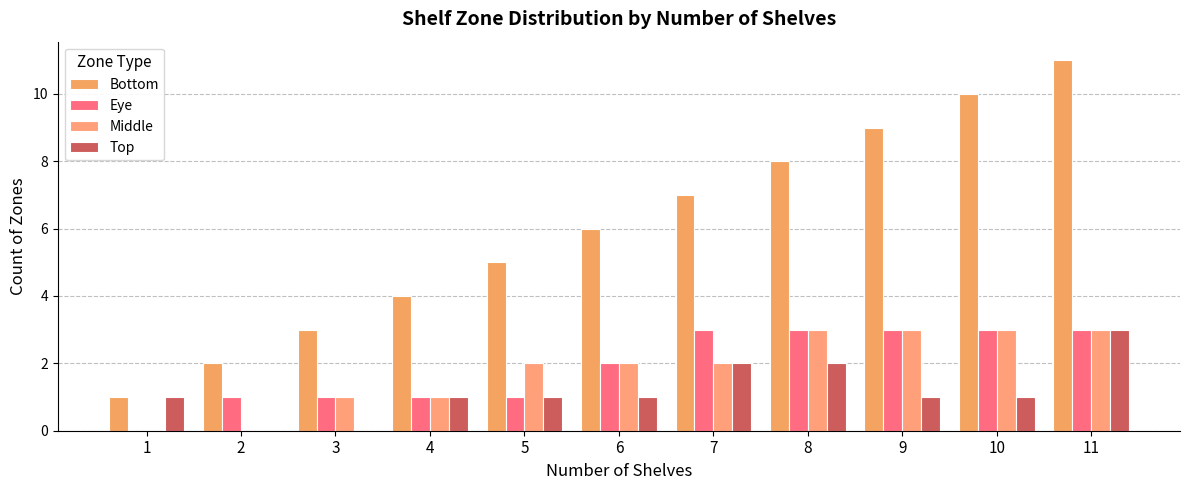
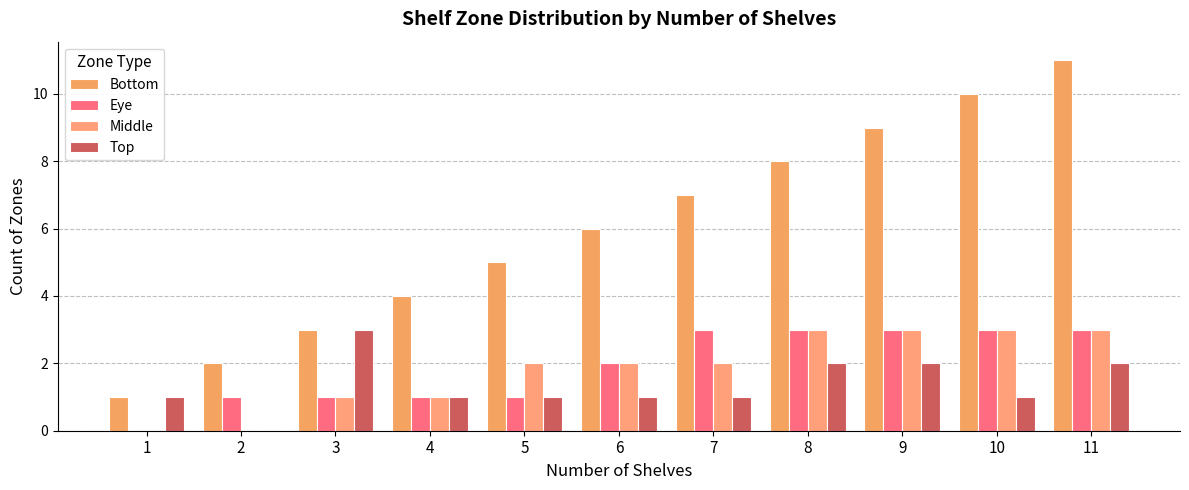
Top, 3: 0 -> 3
Top, 7: 2 -> 1
Top, 9: 1 -> 2
Top, 11: 3 -> 2
